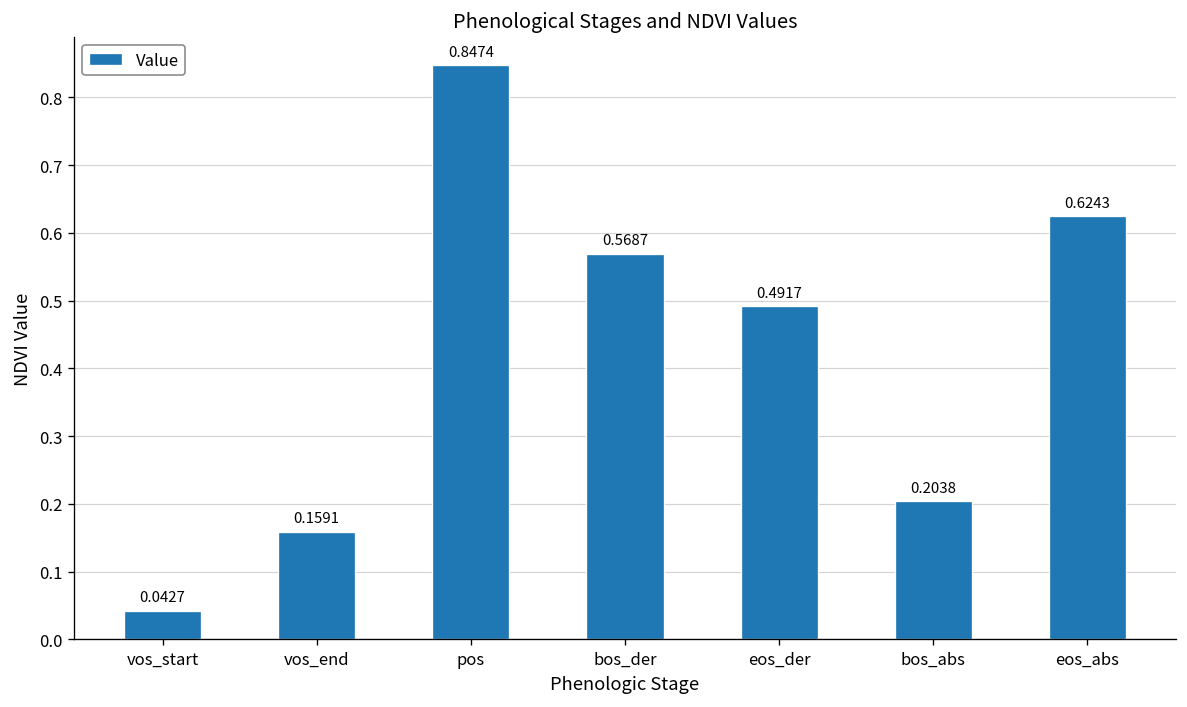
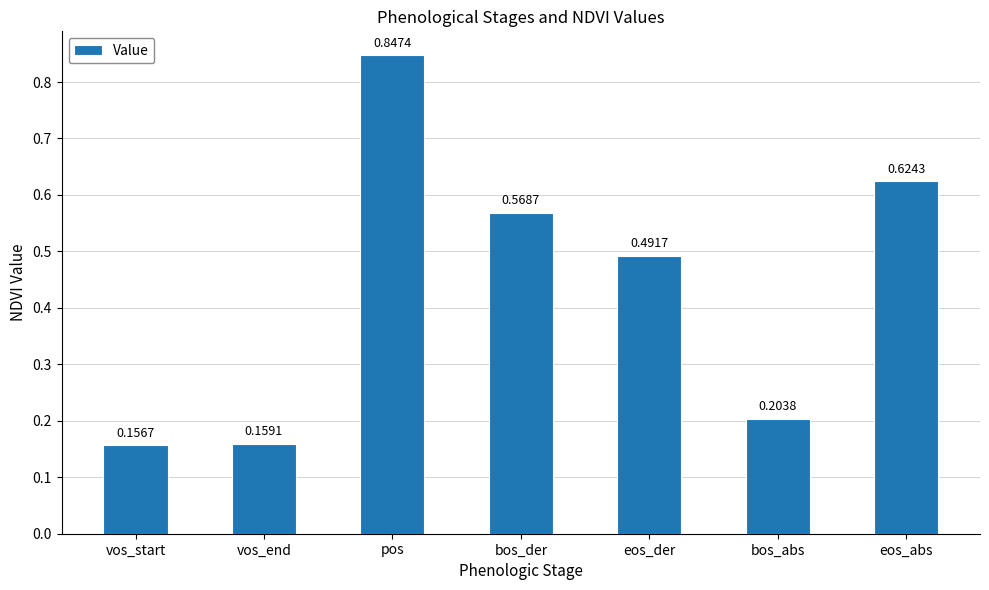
vos_start: 0.0427 -> 0.1567
